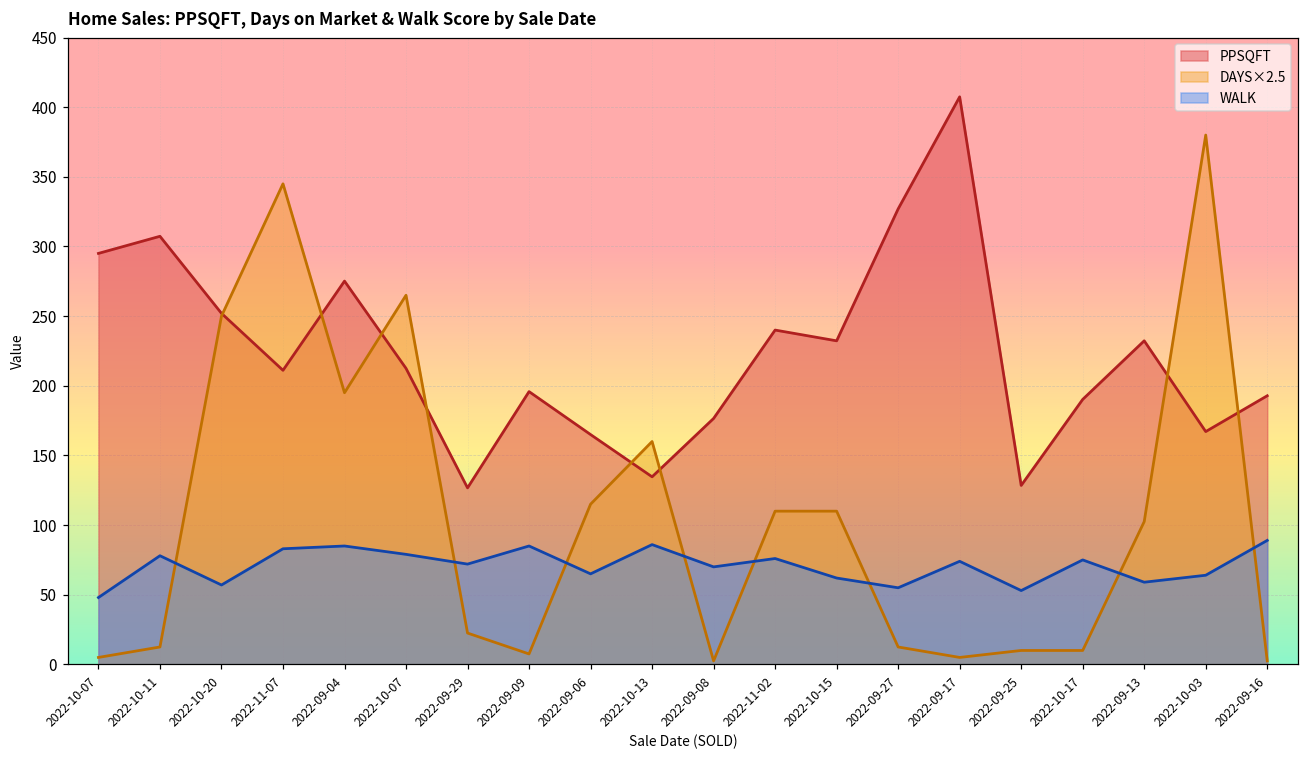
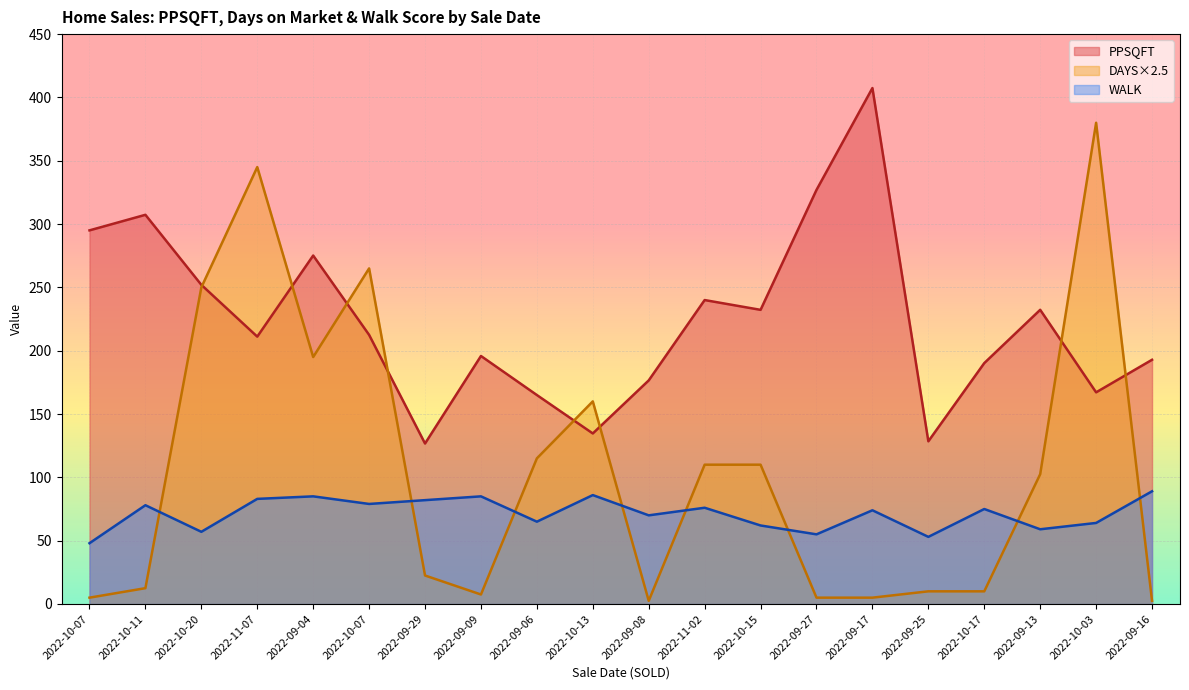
WALK, 2022-09-29: 72 -> 82
DAYS×2.5, 2022-09-27: 13 -> 5
